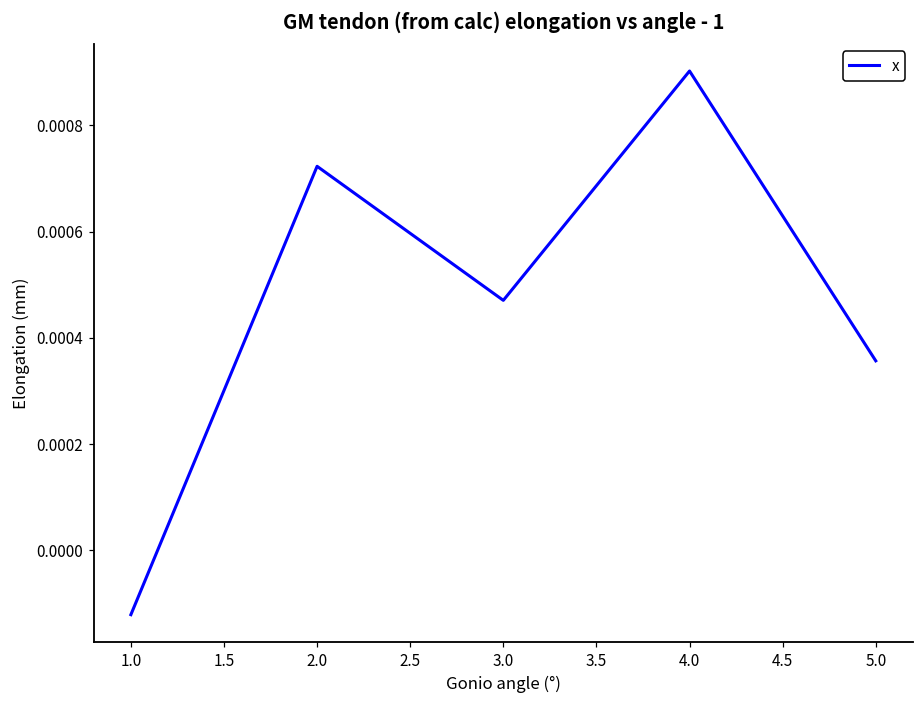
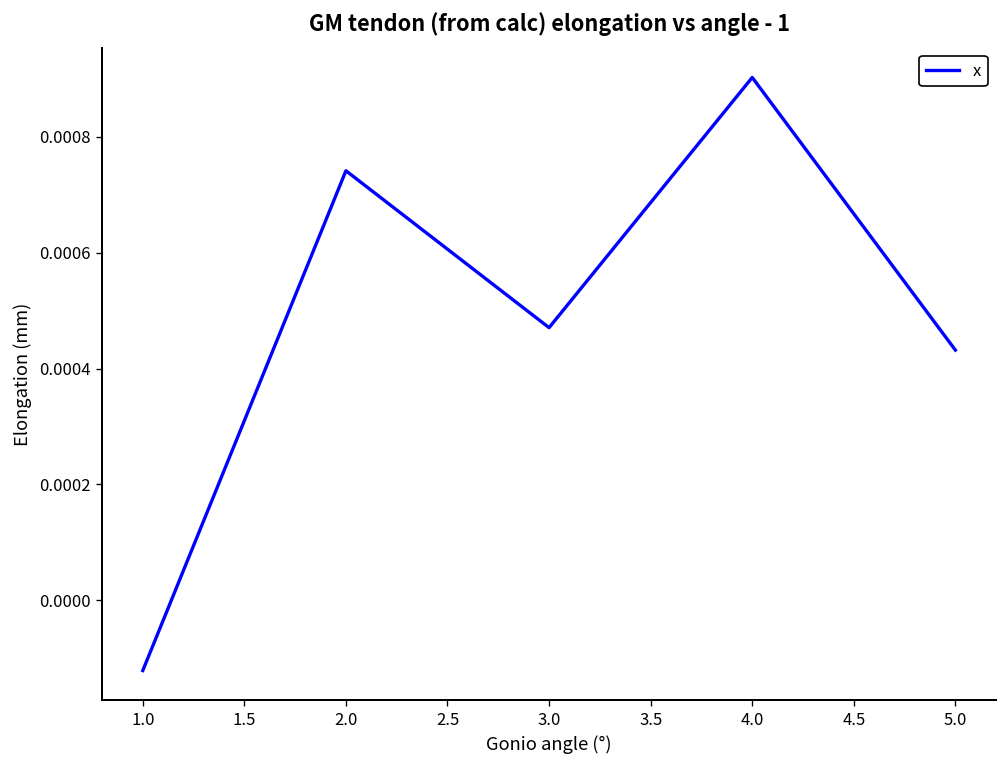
2.0: 0.00072 -> 0.00074
5.0: 0.00036 -> 0.00043
